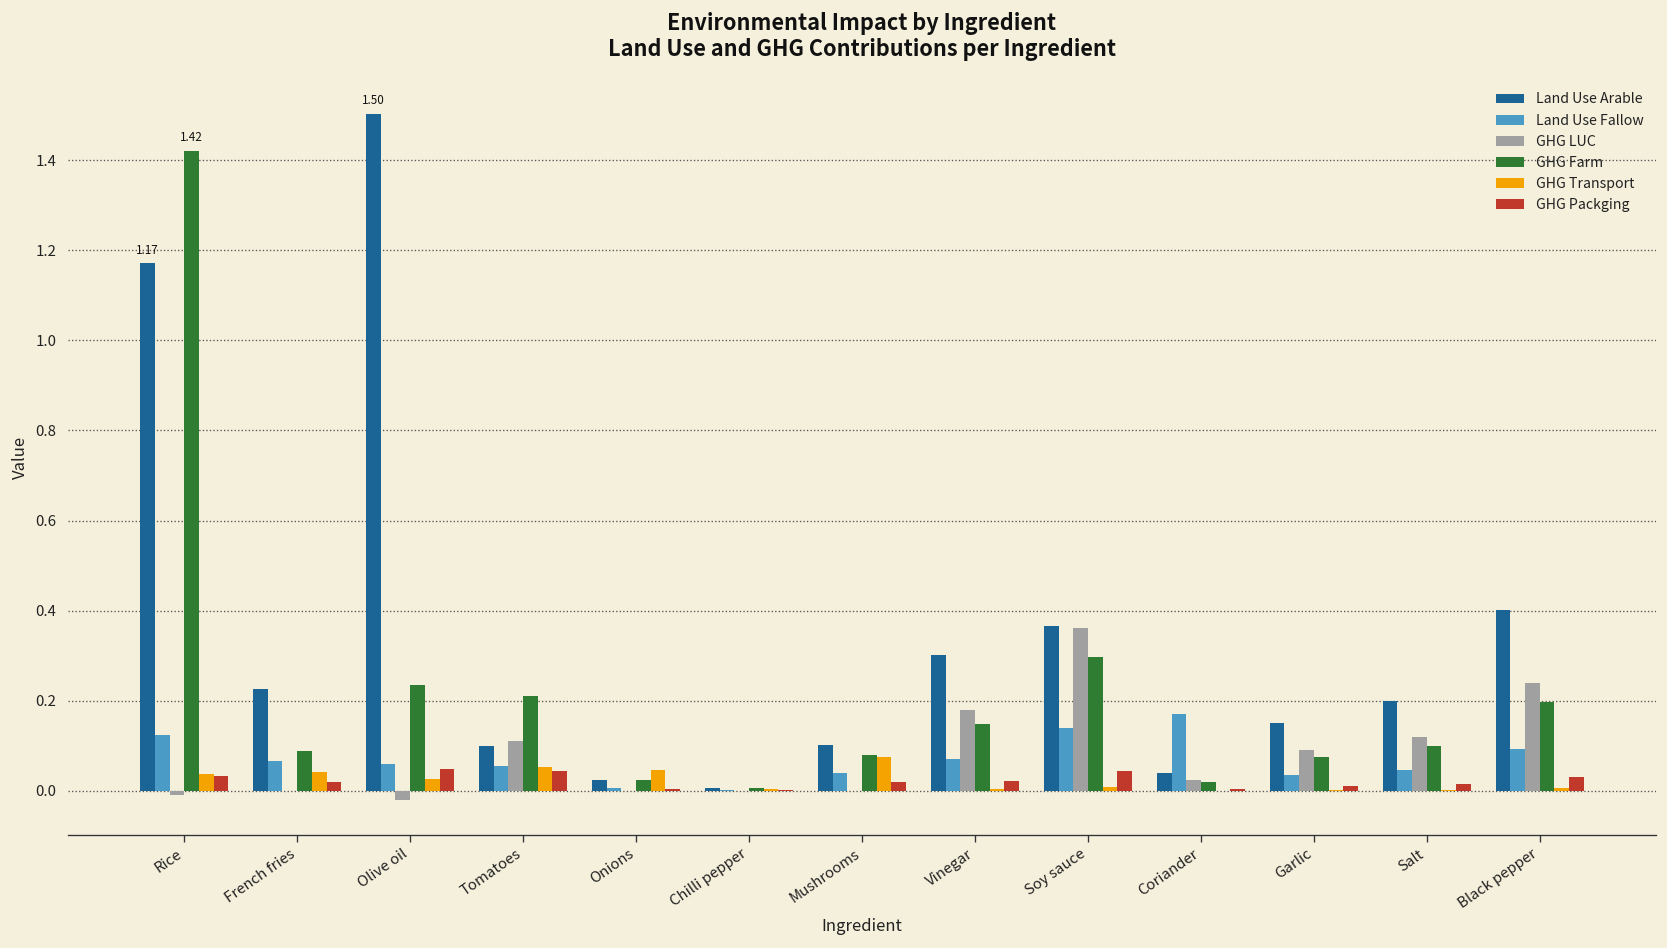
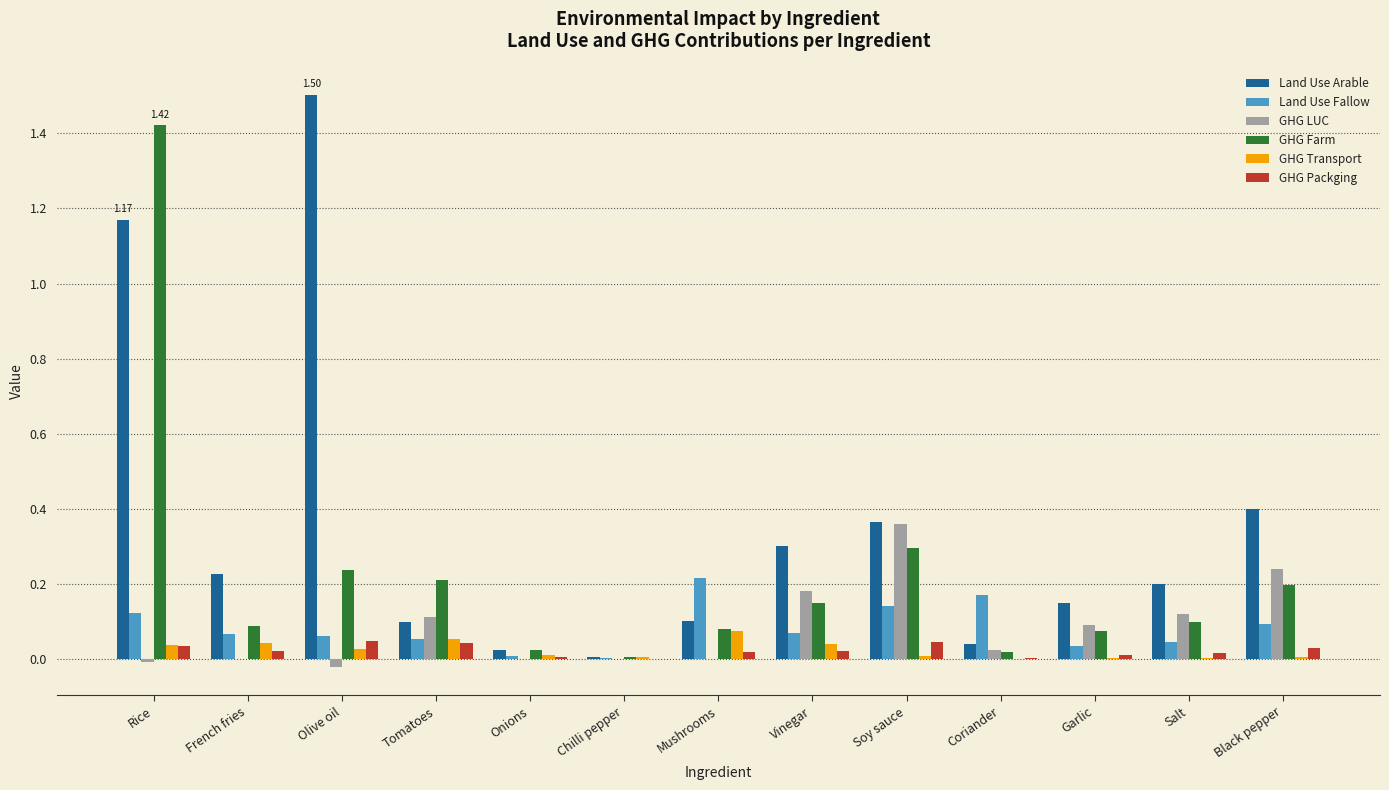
GHG Transport, Onions: 0.05 -> 0.01
Land Use Fallow, Mushrooms: 0.04 -> 0.22
GHG Transport, Vinegar: 0.00 -> 0.04
